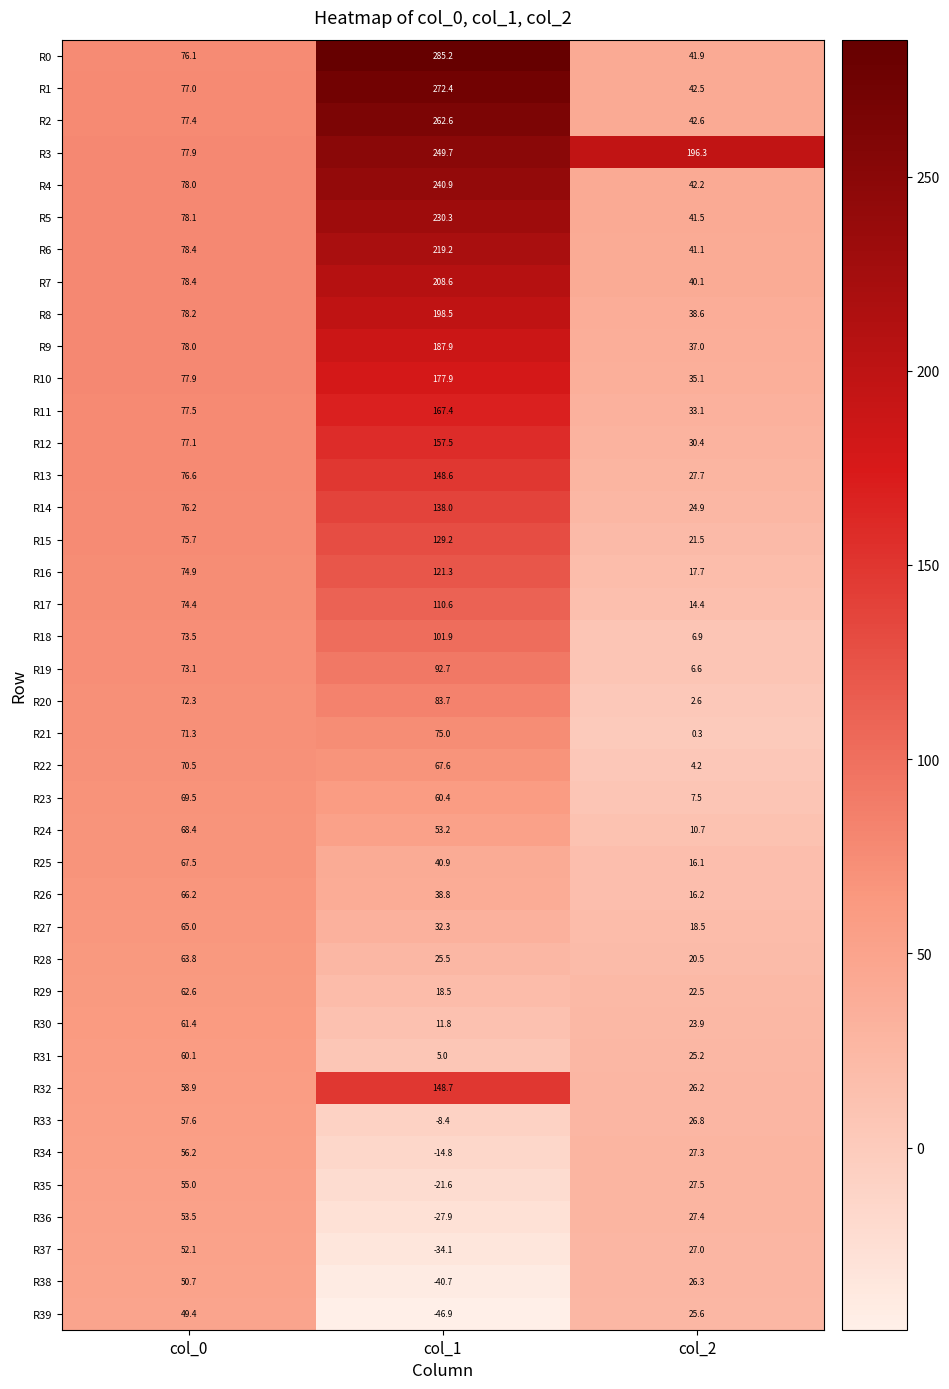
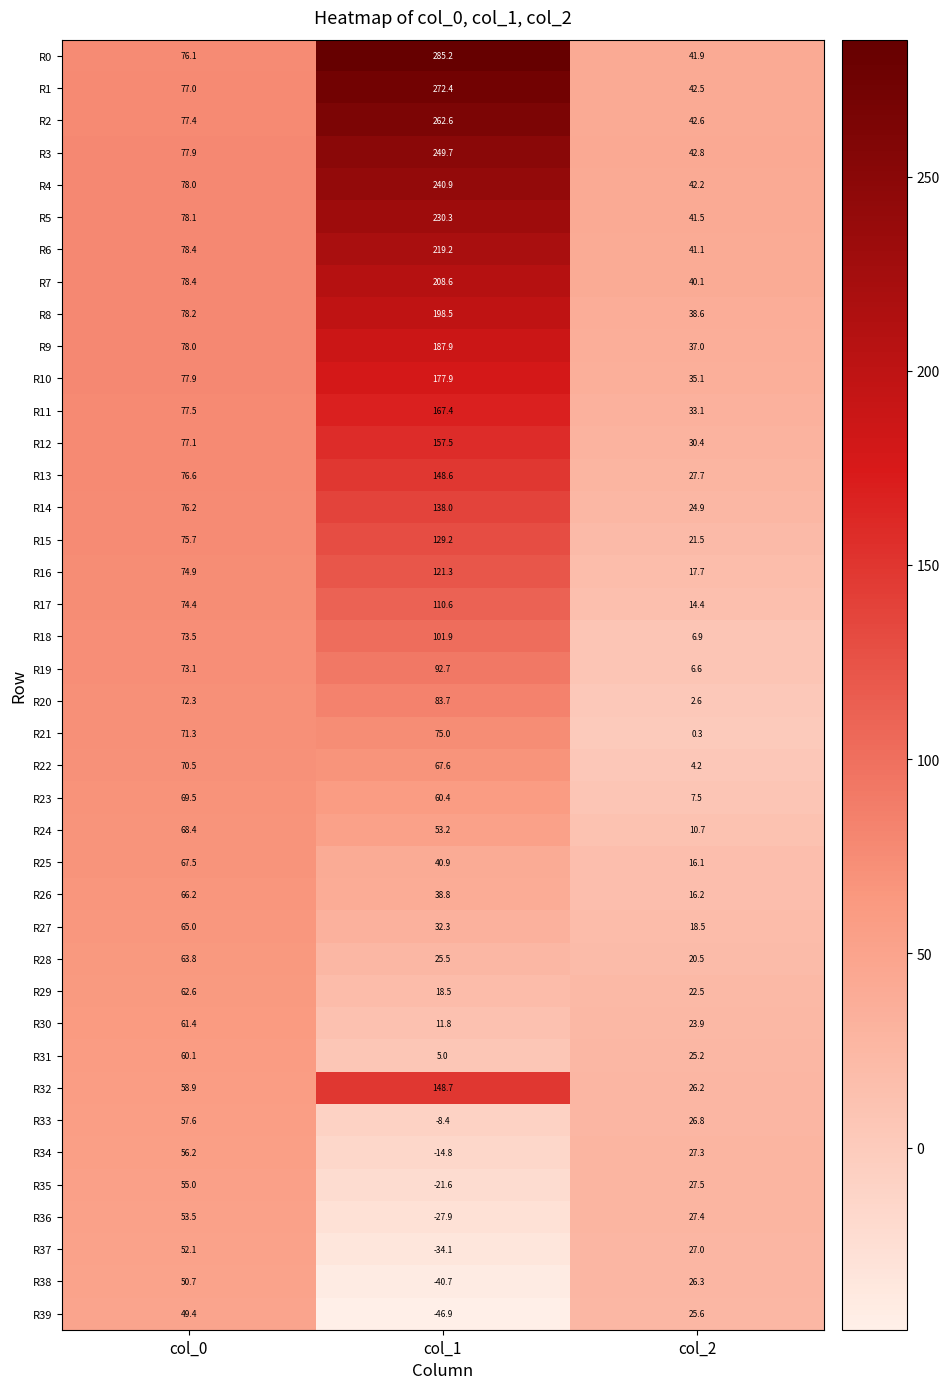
R3, col_2: 196.3 -> 42.8
